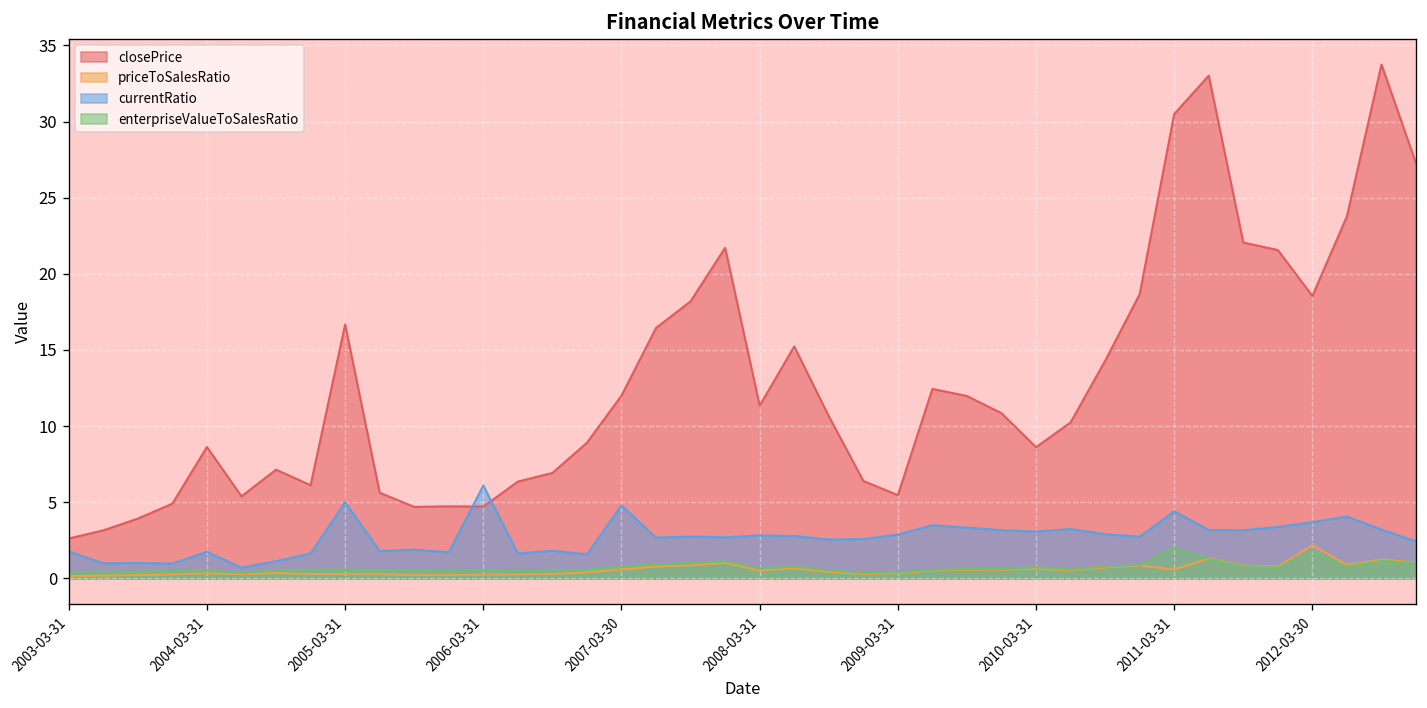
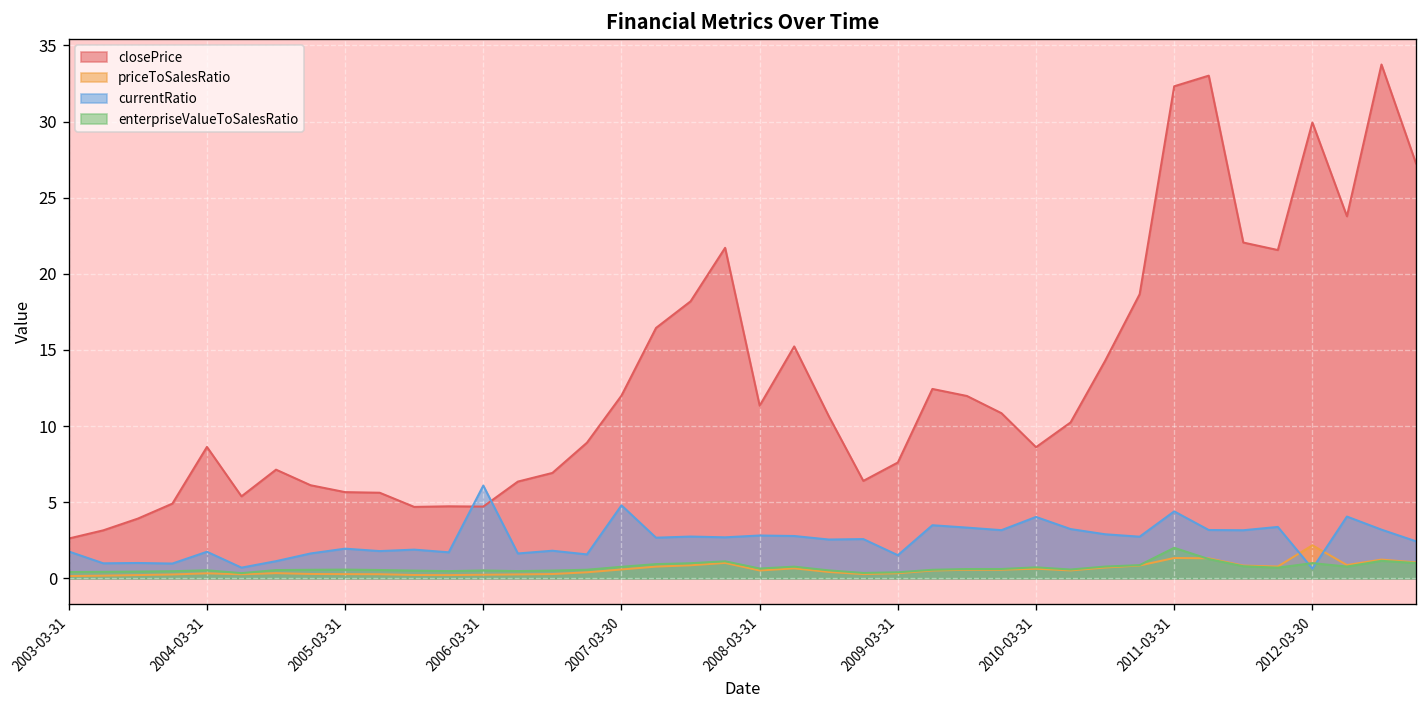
closePrice, 2005-03-31: 16.7 -> 5.7
currentRatio, 2005-03-31: 5.0 -> 2.0
closePrice, 2009-03-31: 5.5 -> 7.6
currentRatio, 2009-03-31: 2.9 -> 1.5
currentRatio, 2010-03-31: 3.1 -> 4.0
closePrice, 2011-03-31: 30.5 -> 32.3
priceToSalesRatio, 2011-03-31: 0.6 -> 1.3
closePrice, 2012-03-30: 18.5 -> 29.9
currentRatio, 2012-03-30: 3.7 -> 0.6
enterpriseValueToSalesRatio, 2012-03-30: 1.8 -> 1.0
